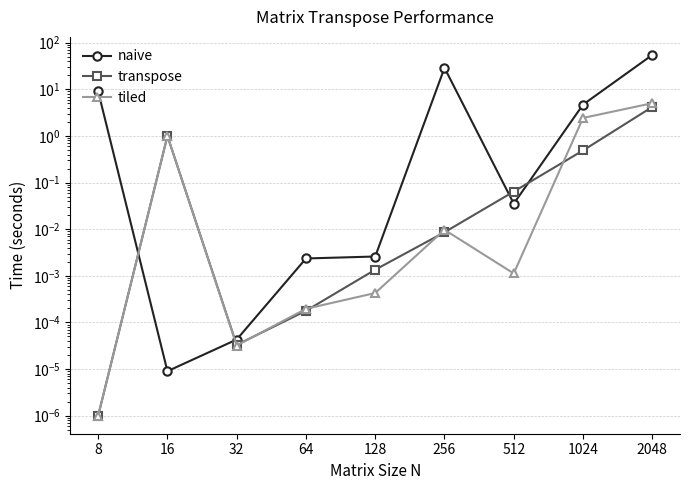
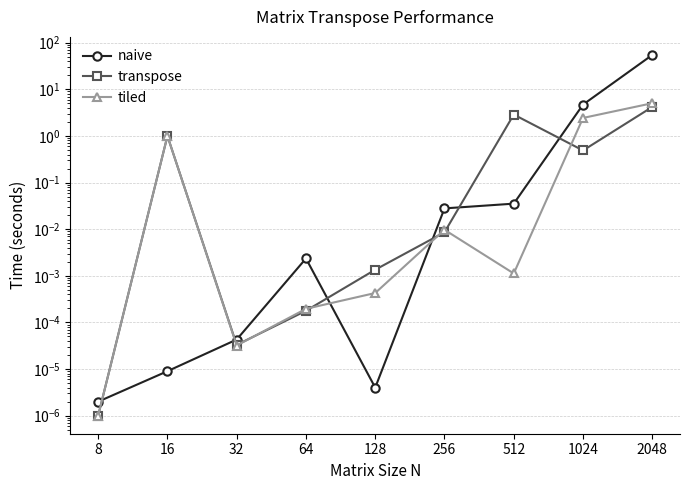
naive, 8: 9 -> 0
naive, 128: 0.003 -> 0.000004
naive, 256: 30 -> 0.03
transpose, 512: 0.06 -> 3
